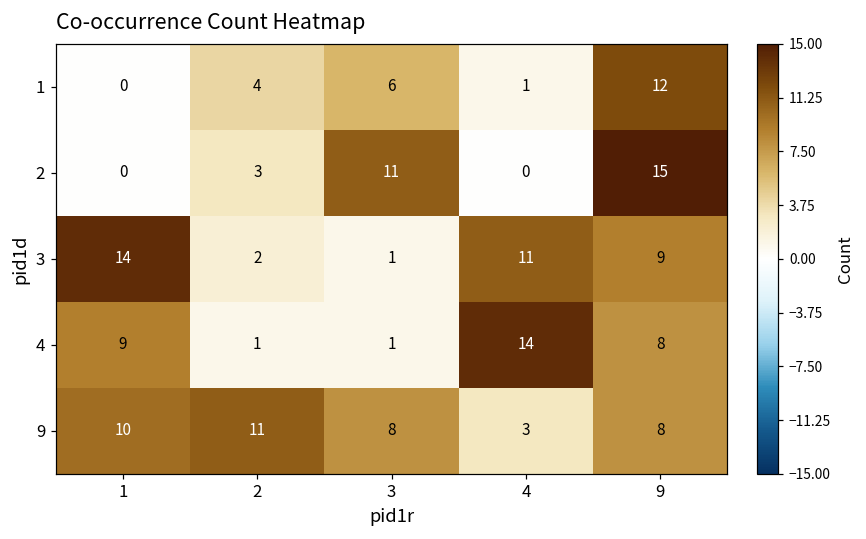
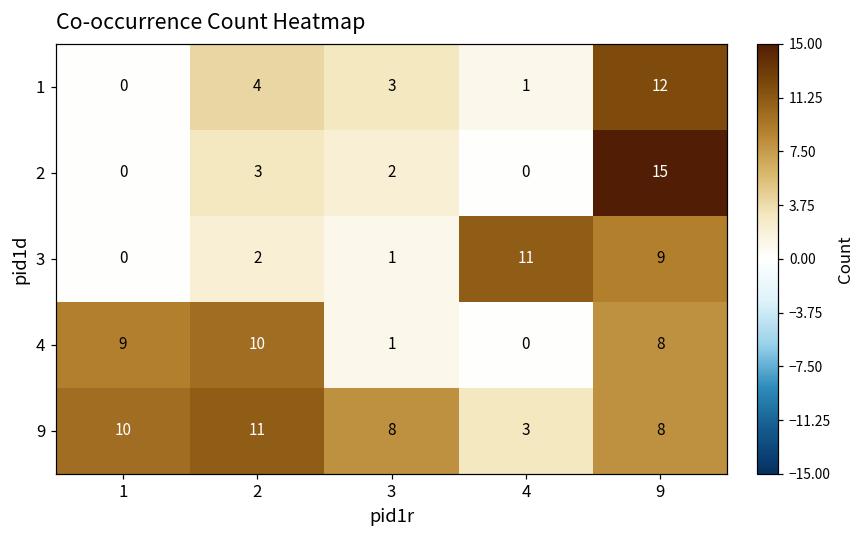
1, 3: 6 -> 3
2, 3: 11 -> 2
3, 1: 14 -> 0
4, 2: 1 -> 10
4, 4: 14 -> 0
